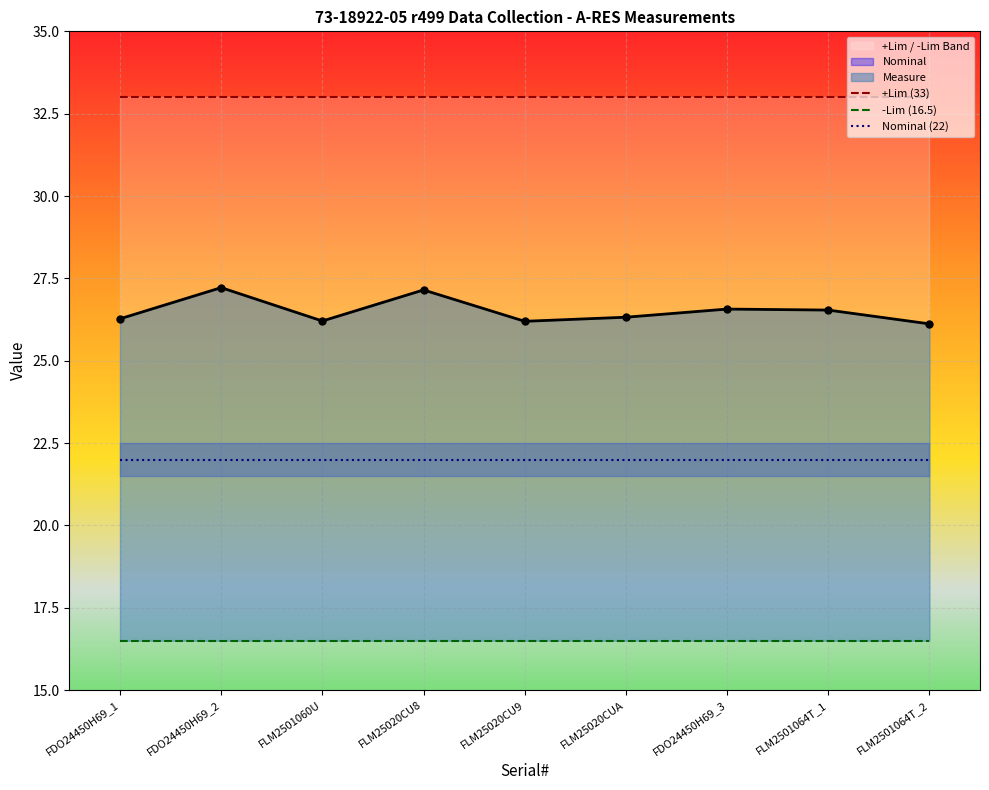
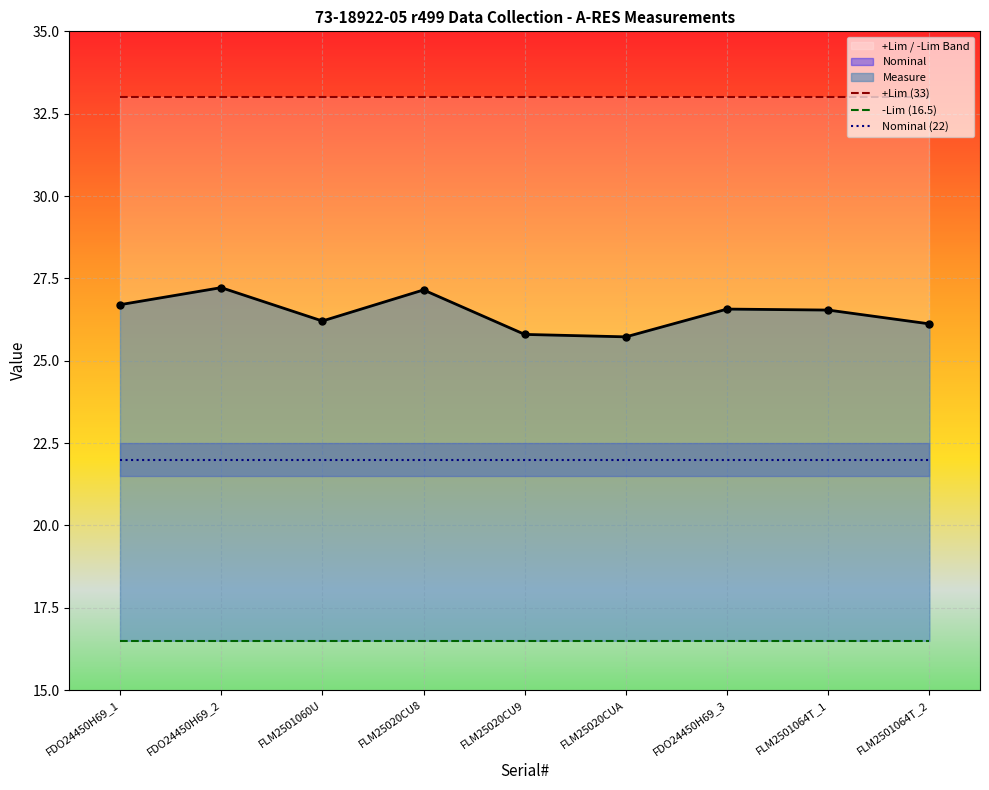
Measure, FDO24450H69_1: 26.3 -> 26.7
Measure, FLM25020CU9: 26.2 -> 25.8
Measure, FLM25020CUA: 26.3 -> 25.7
